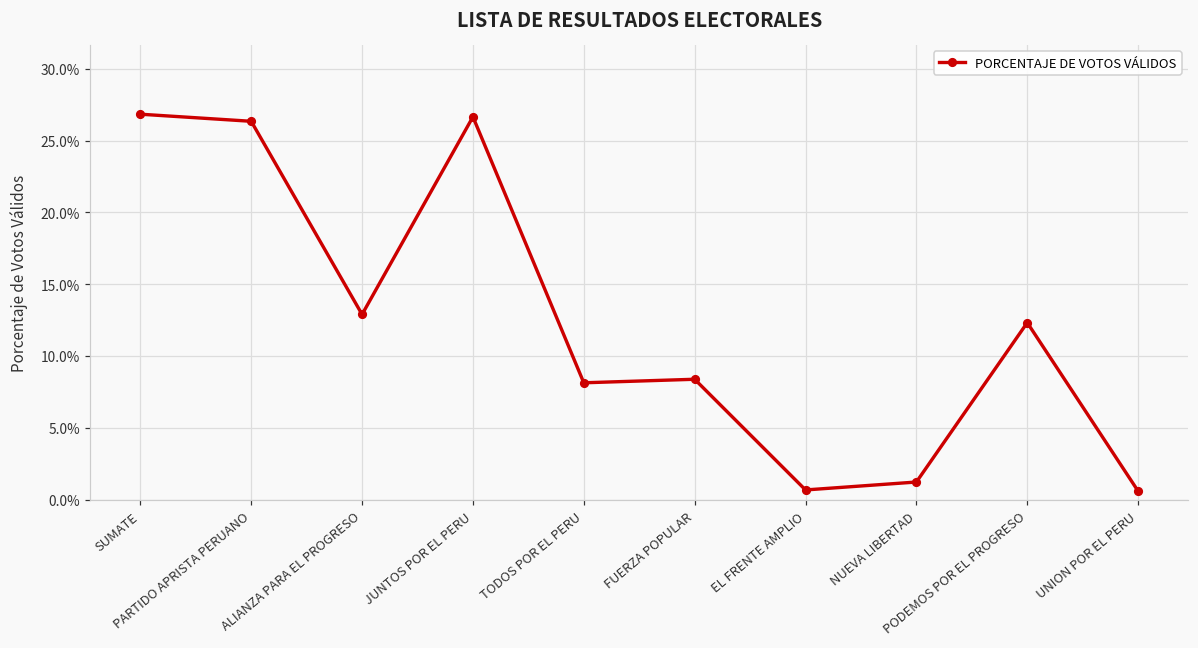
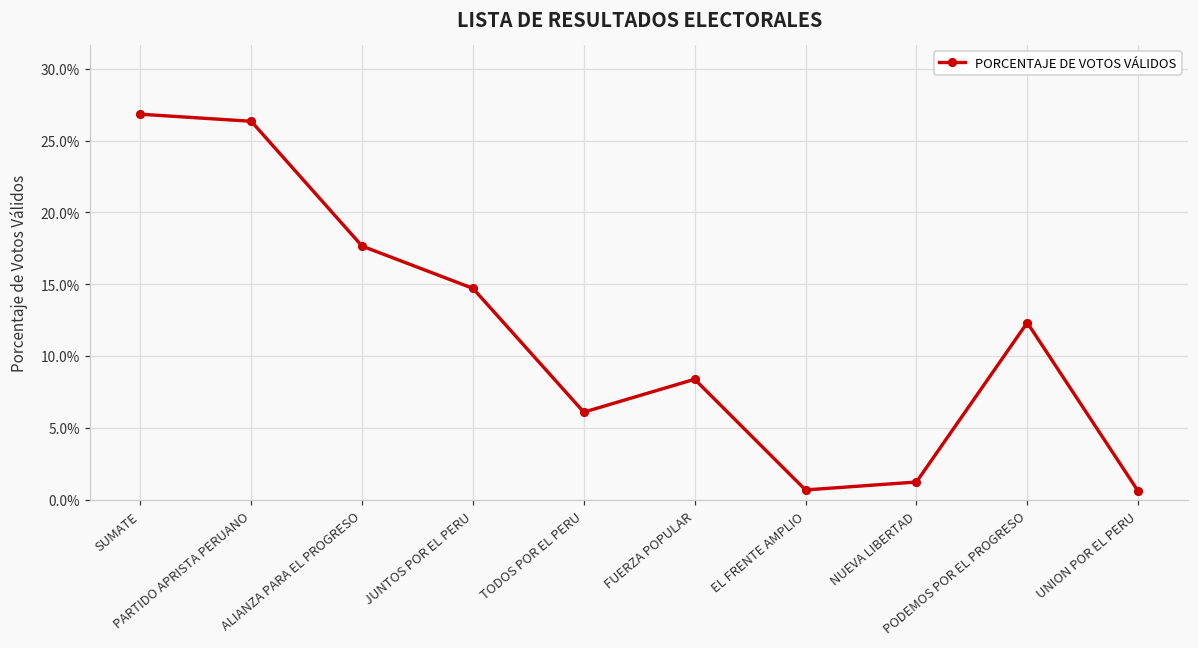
ALIANZA PARA EL PROGRESO: 12.9% -> 17.7%
JUNTOS POR EL PERU: 26.7% -> 14.7%
TODOS POR EL PERU: 8.1% -> 6.1%
